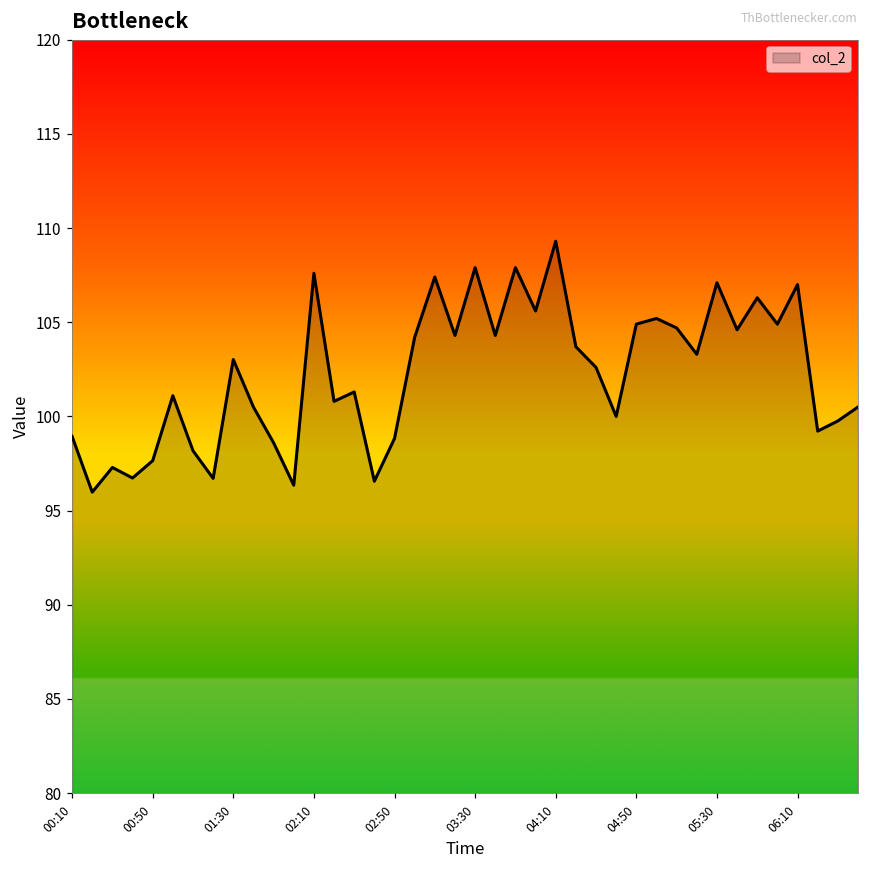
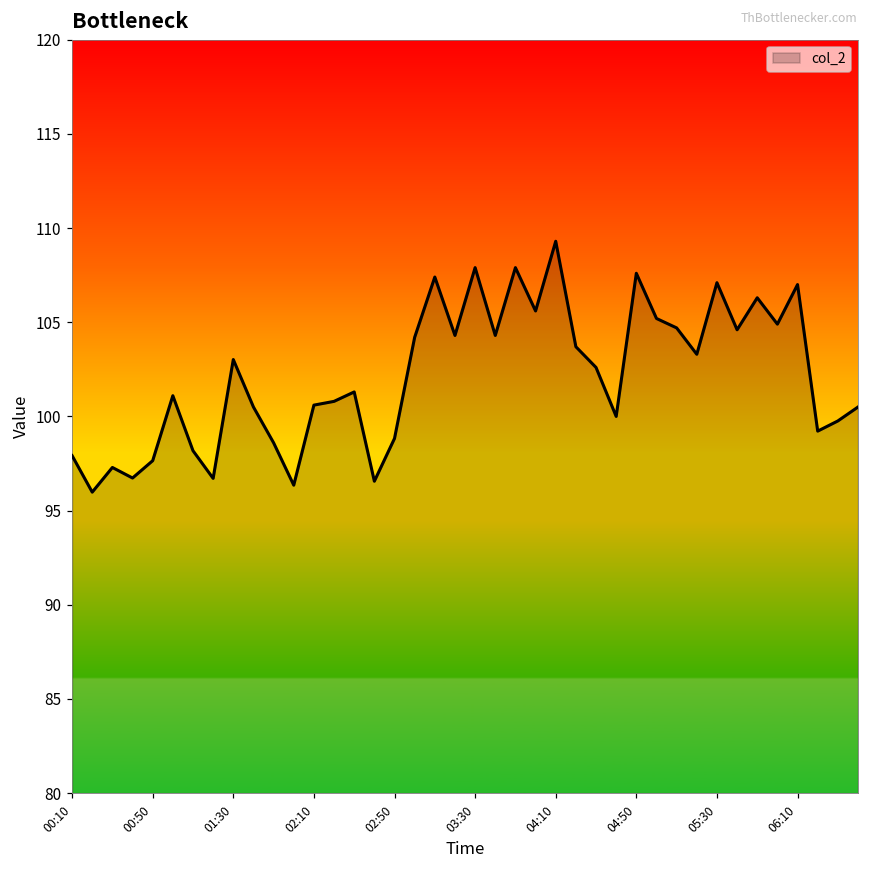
00:10: 98.9 -> 97.9
02:10: 107.6 -> 100.6
04:50: 104.9 -> 107.6
